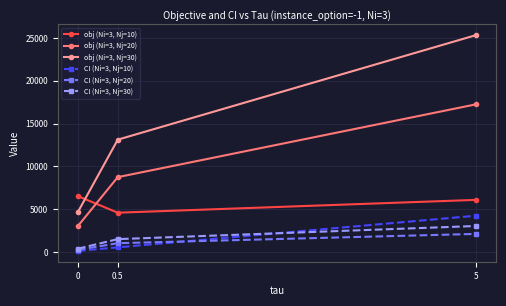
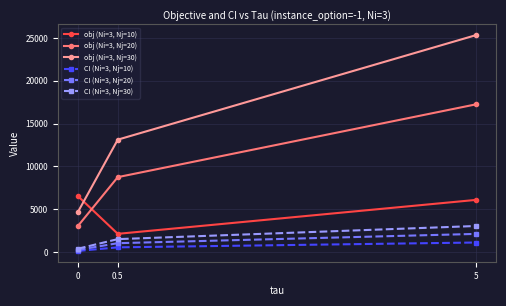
obj (Ni=3, Nj=10), 0.5: 5000 -> 2000
CI (Ni=3, Nj=10), 5: 4000 -> 1000
